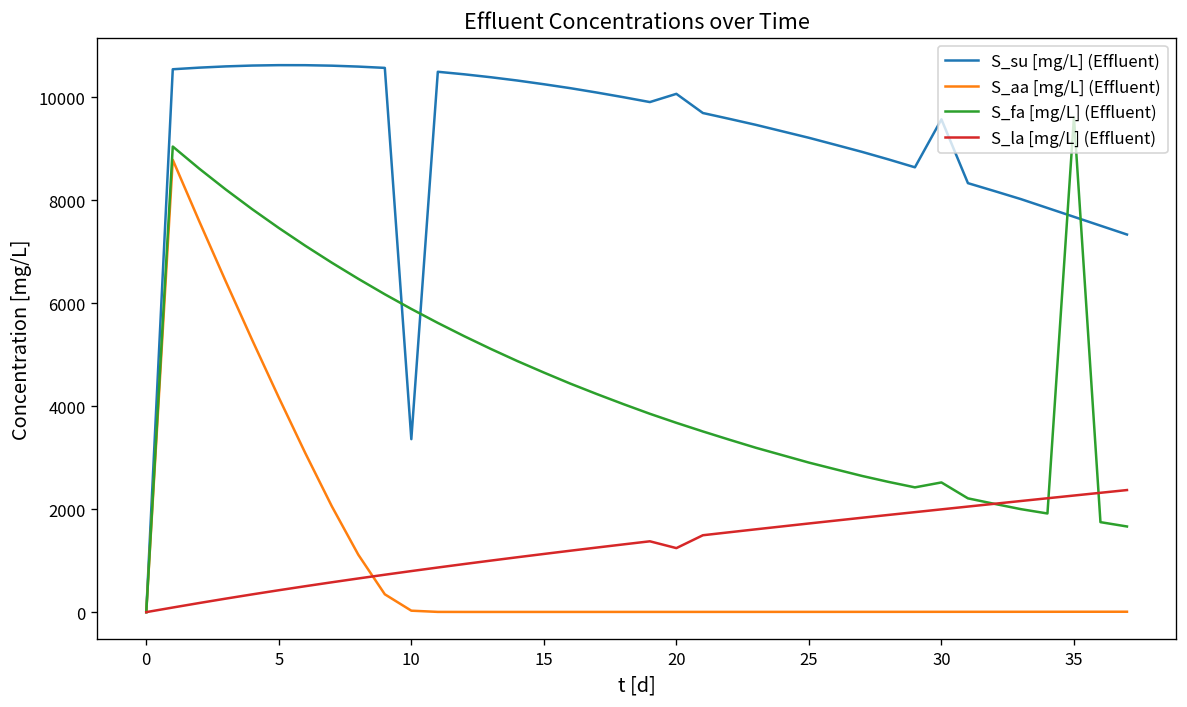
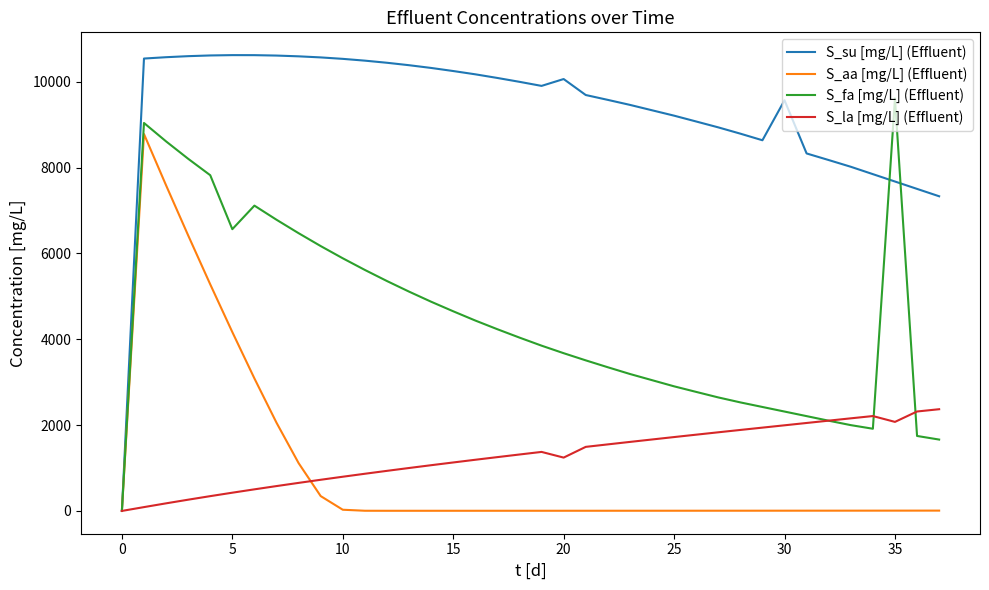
S_fa [mg/L] (Effluent), 5: 7500 -> 6600
S_su [mg/L] (Effluent), 10: 3400 -> 10500
S_fa [mg/L] (Effluent), 30: 2500 -> 2300
S_la [mg/L] (Effluent), 35: 2300 -> 2100
